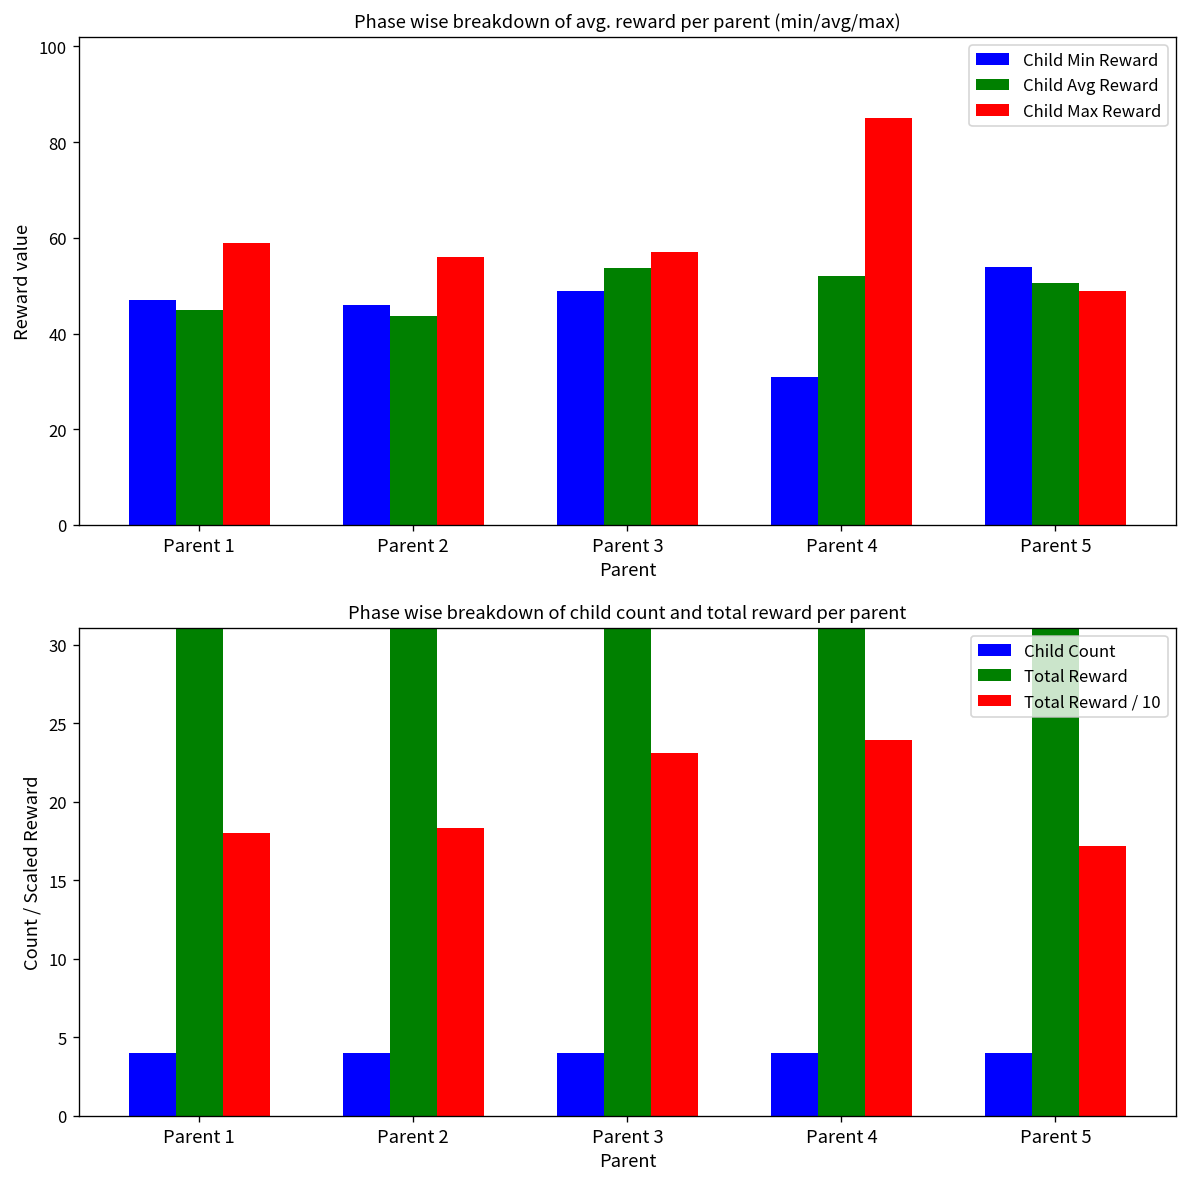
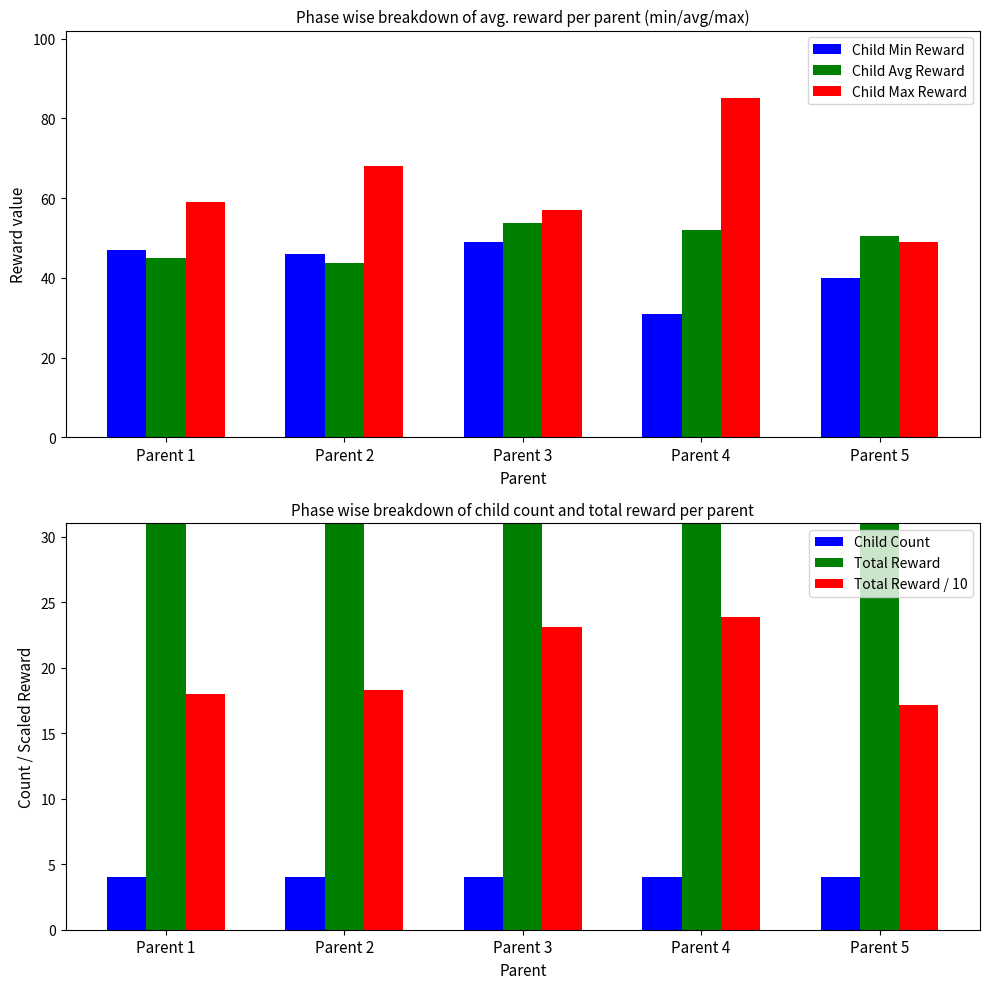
Phase wise breakdown of avg. reward per parent (min/avg/max), Child Max Reward, Parent 2: 56 -> 68
Phase wise breakdown of avg. reward per parent (min/avg/max), Child Min Reward, Parent 5: 54 -> 40
